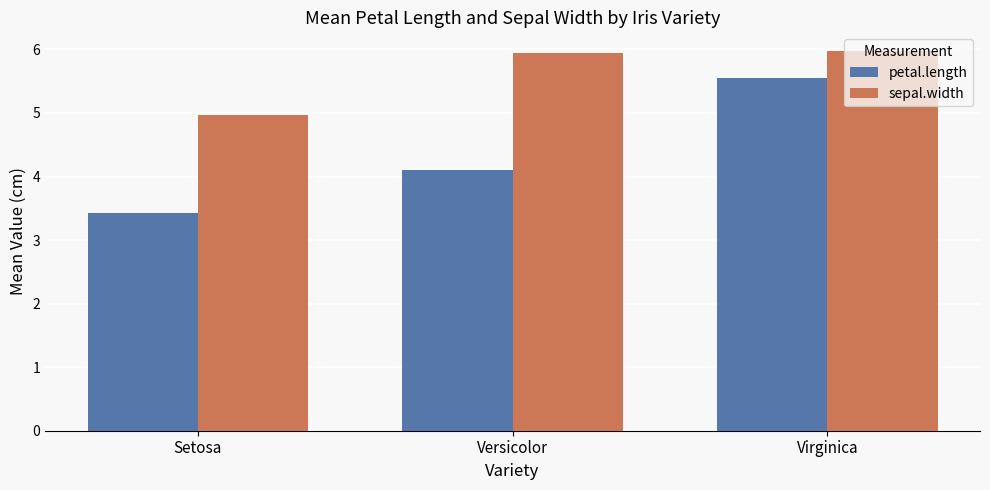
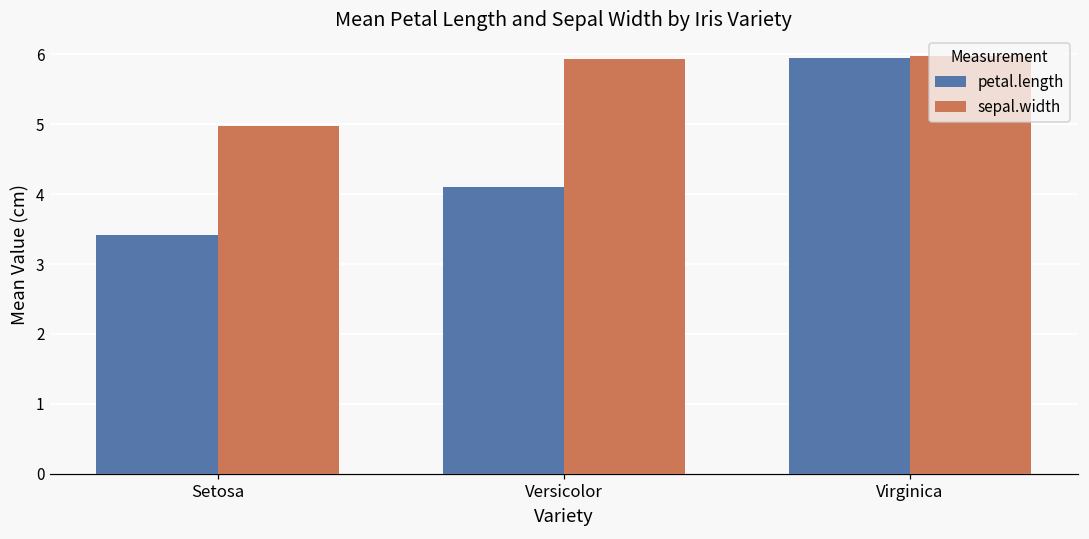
petal.length, Virginica: 5.6 -> 6.0
